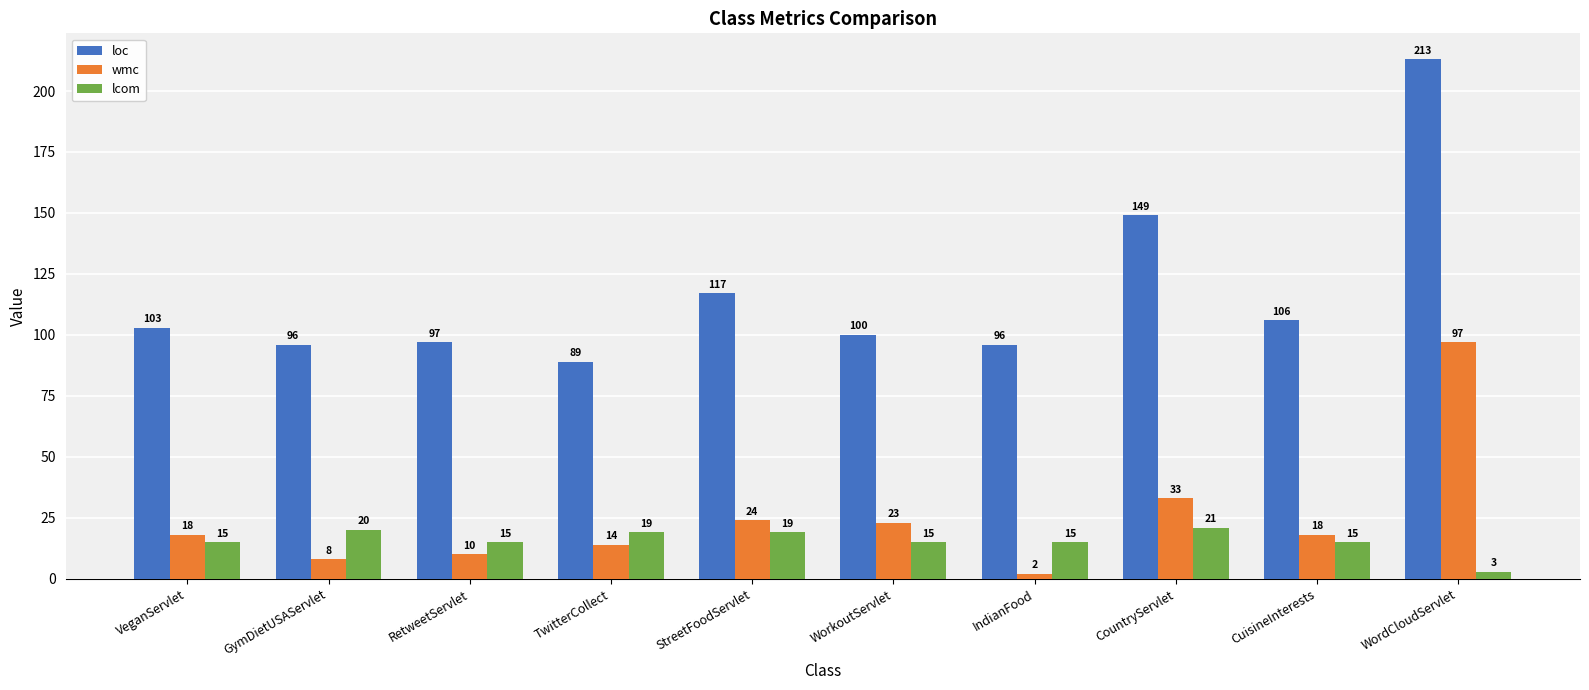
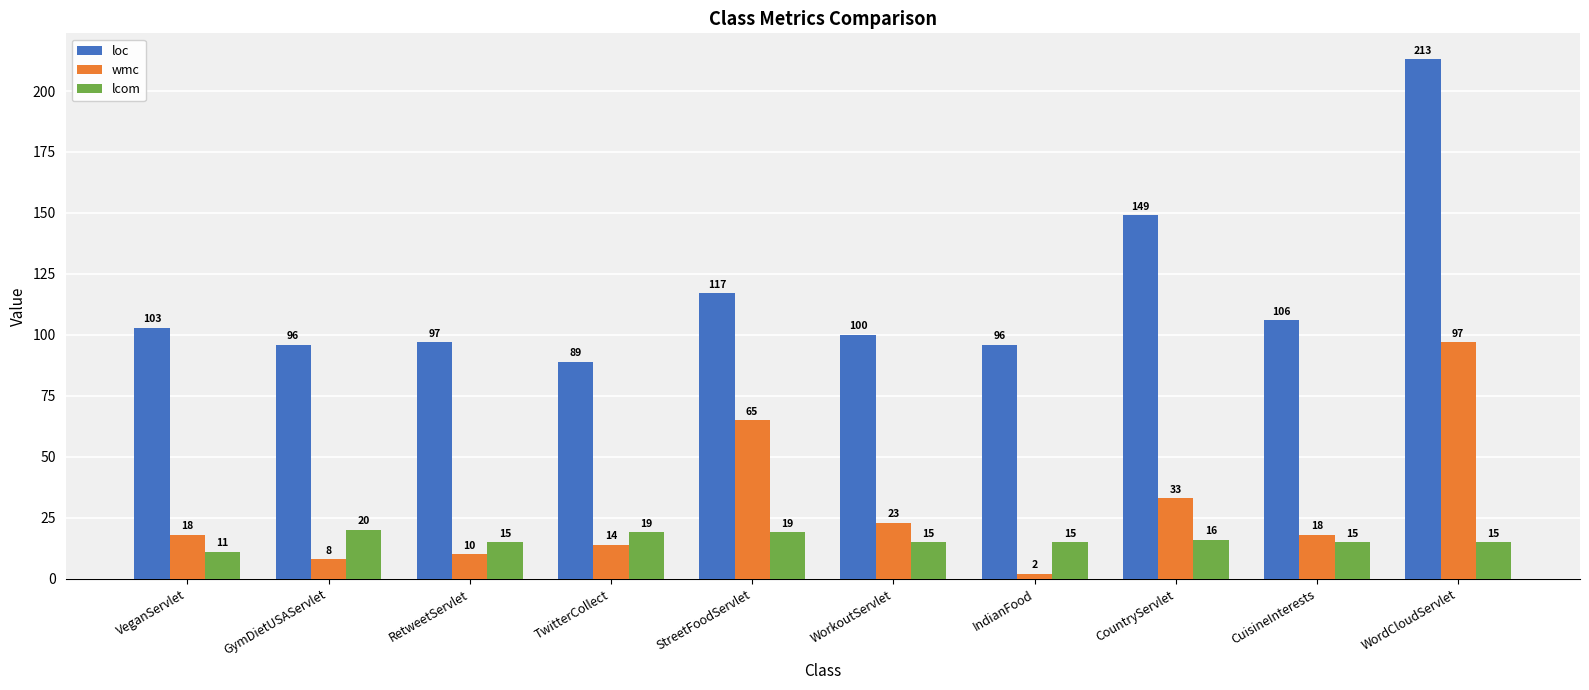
lcom, VeganServlet: 15 -> 11
wmc, StreetFoodServlet: 24 -> 65
lcom, CountryServlet: 21 -> 16
lcom, WordCloudServlet: 3 -> 15
